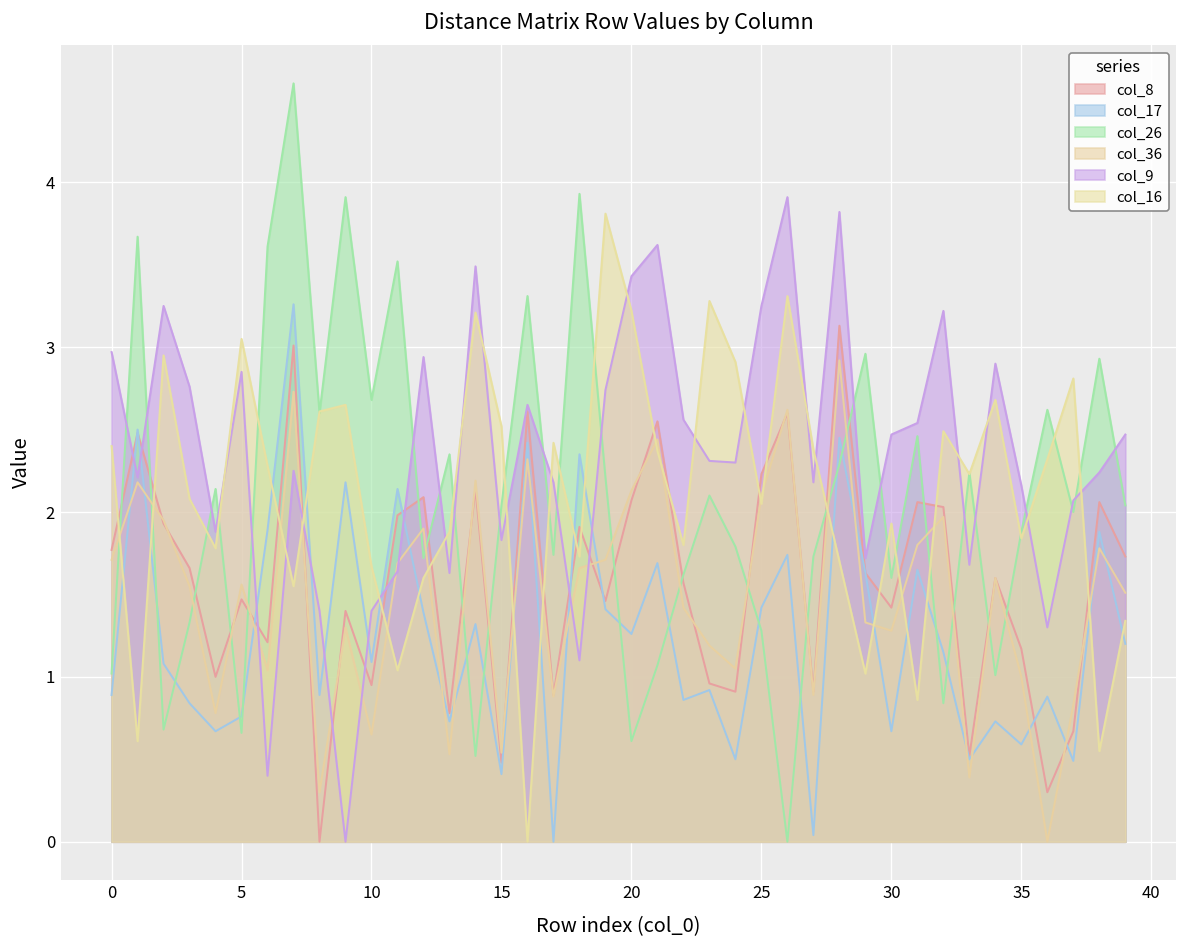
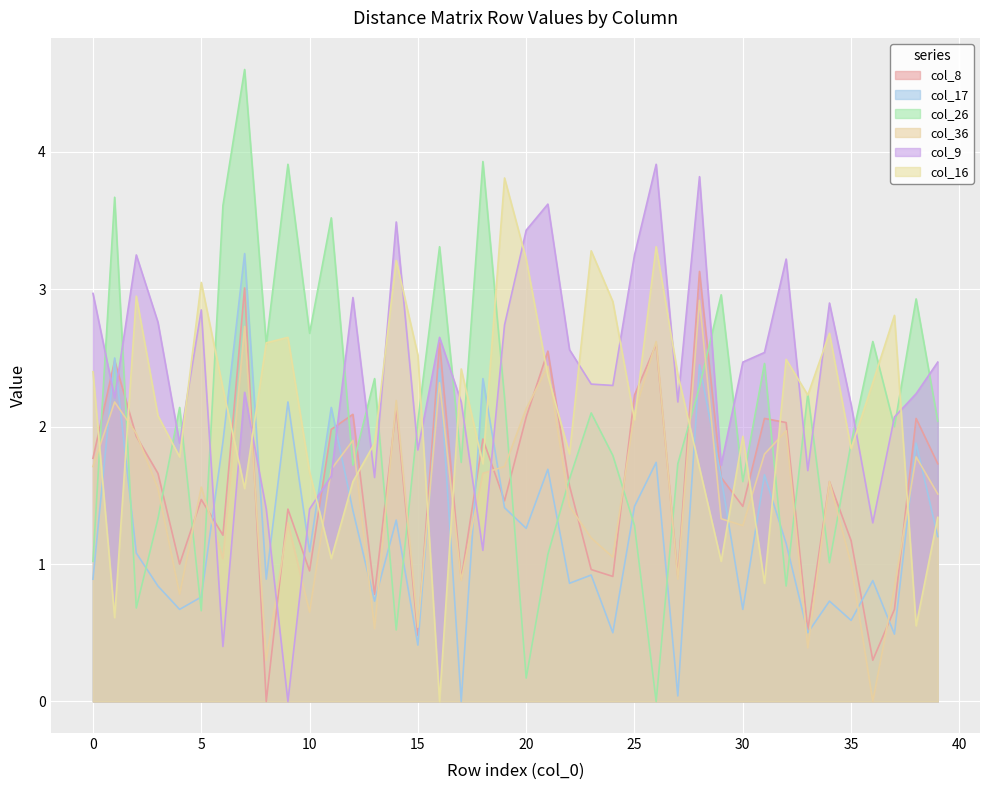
col_26, 20: 0.61 -> 0.17
